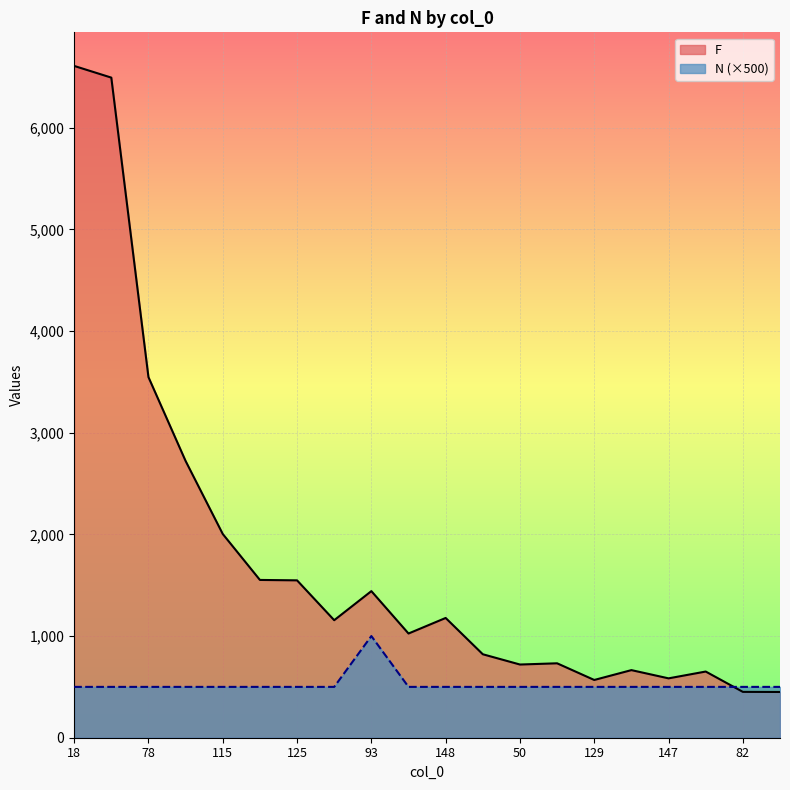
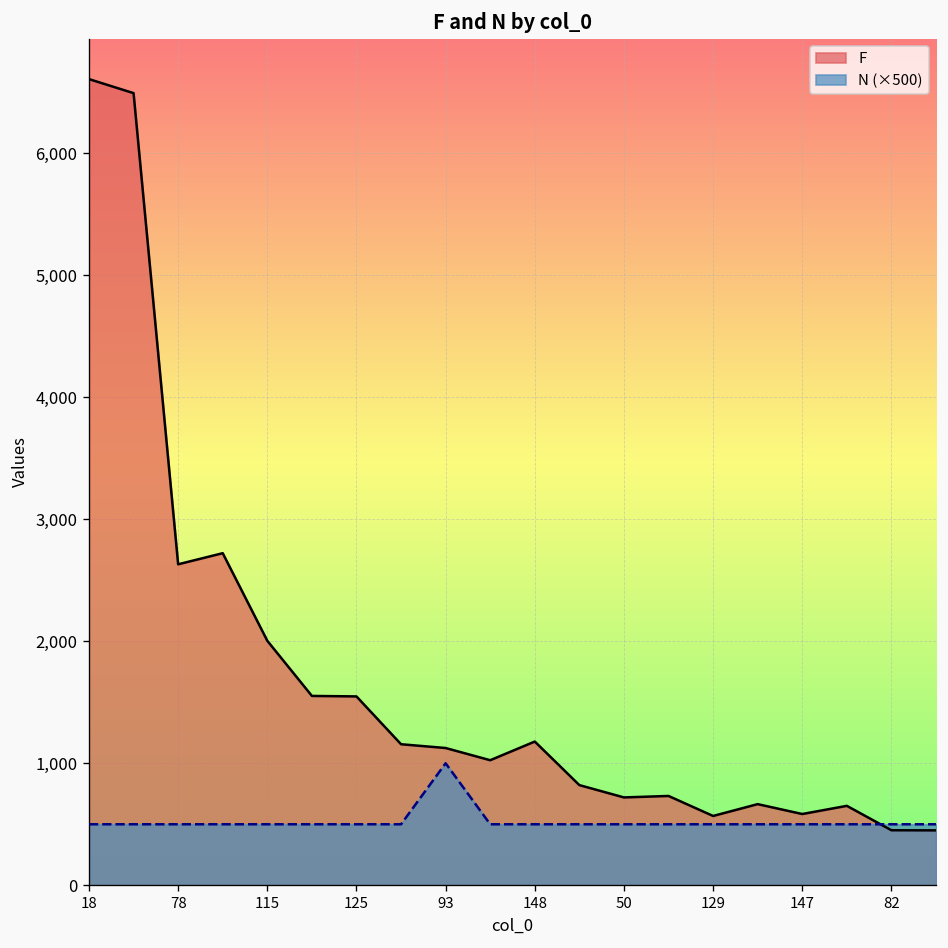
F, 78: 3,550 -> 2,630
F, 93: 1,440 -> 1,130
